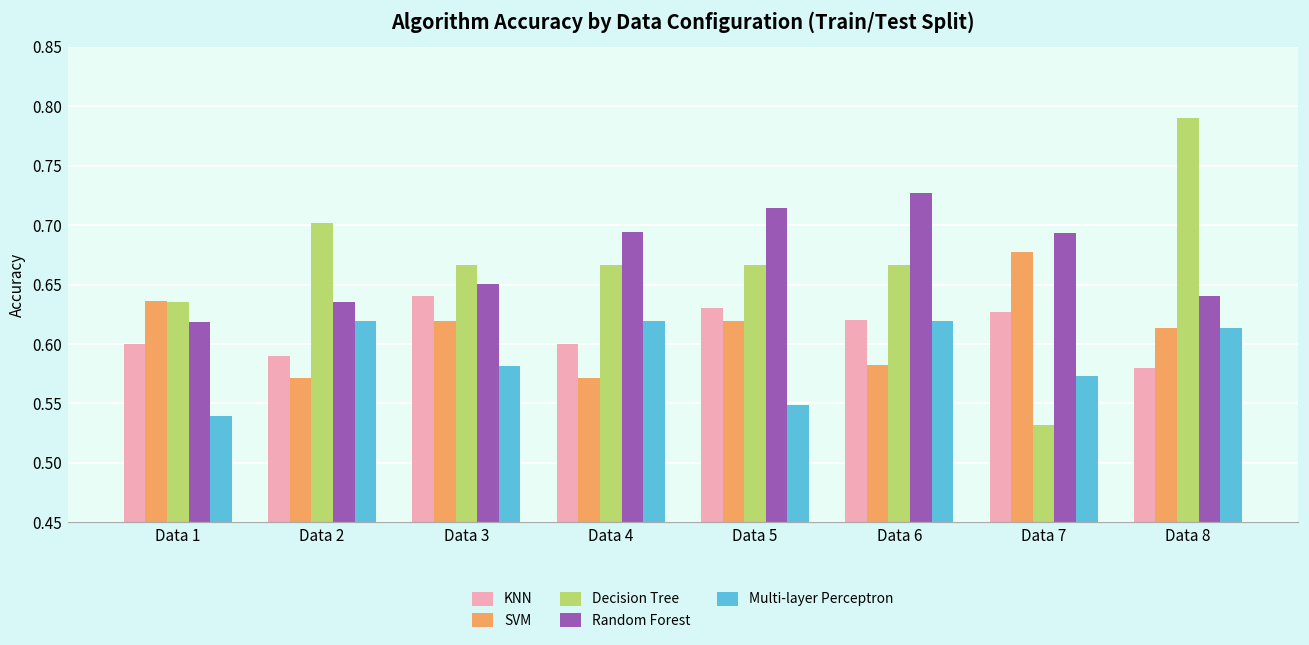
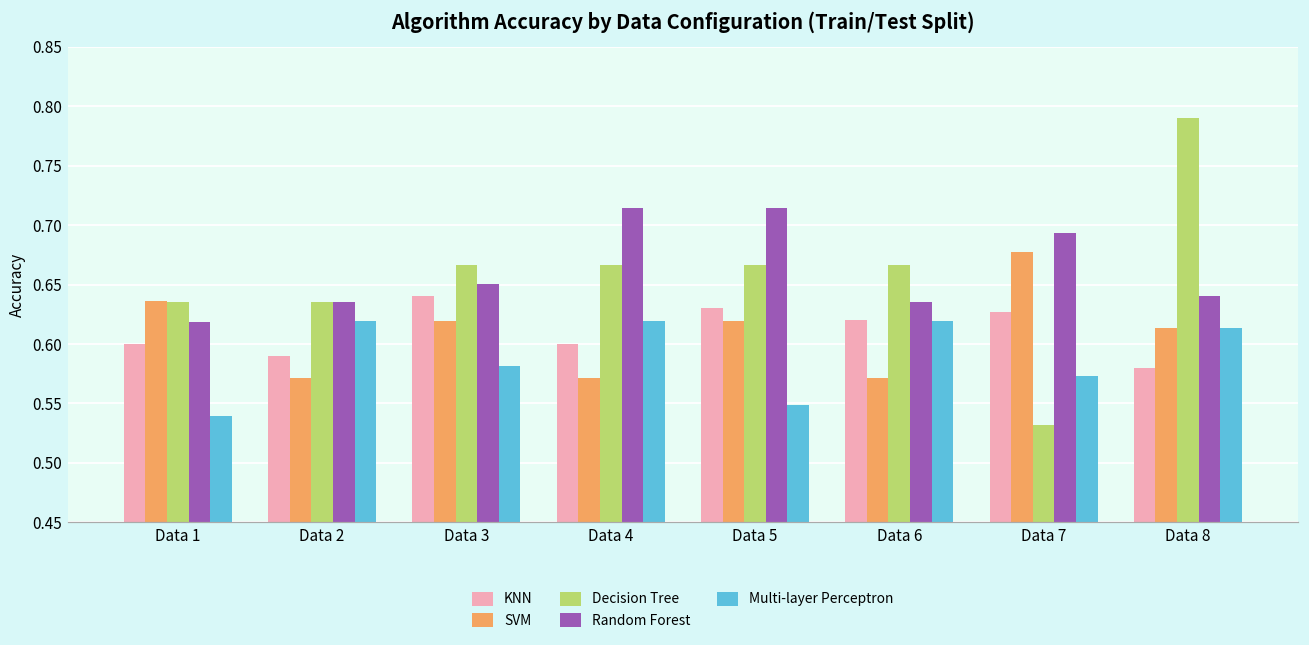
Decision Tree, Data 2: 0.701 -> 0.635
Random Forest, Data 4: 0.694 -> 0.714
SVM, Data 6: 0.582 -> 0.571
Random Forest, Data 6: 0.727 -> 0.635
